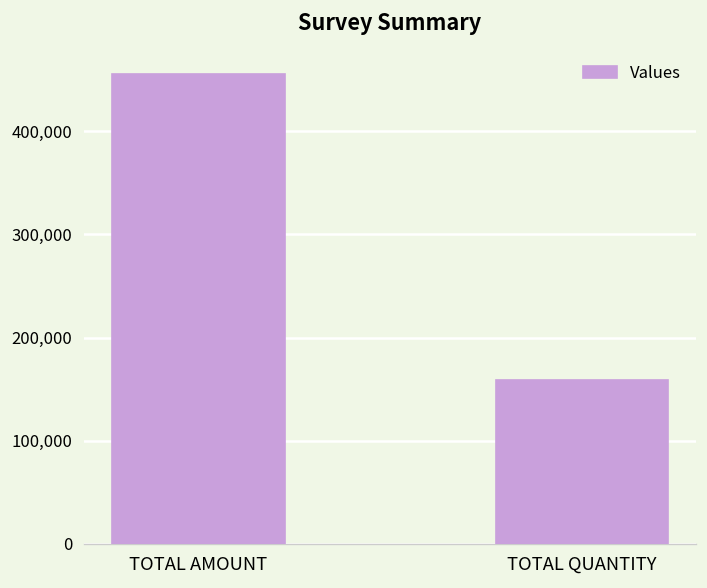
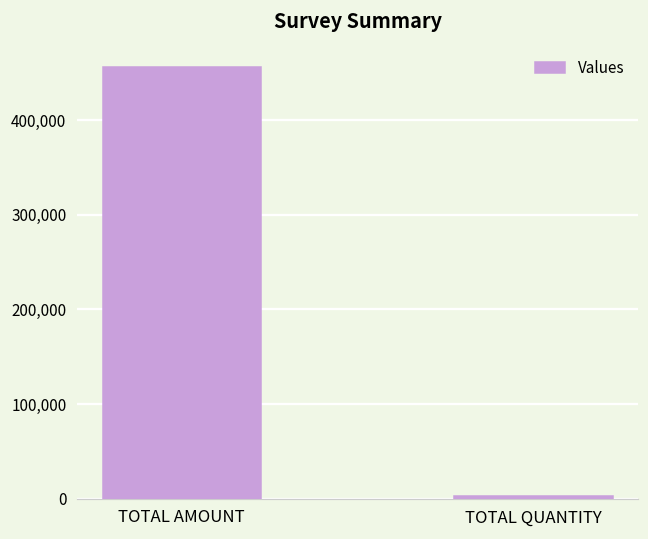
TOTAL QUANTITY: 160,000 -> 0
